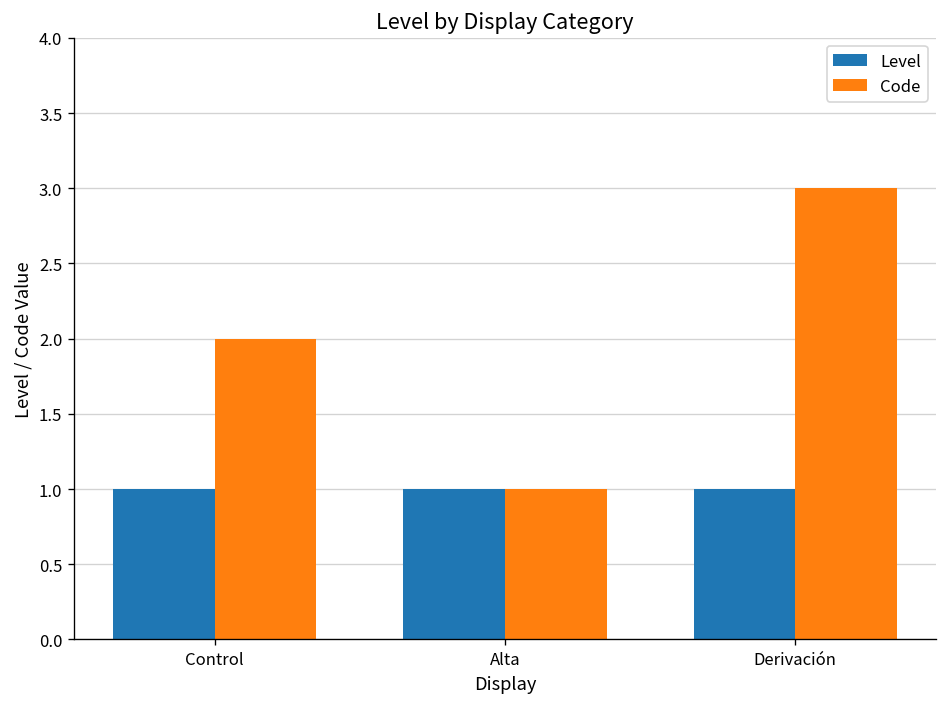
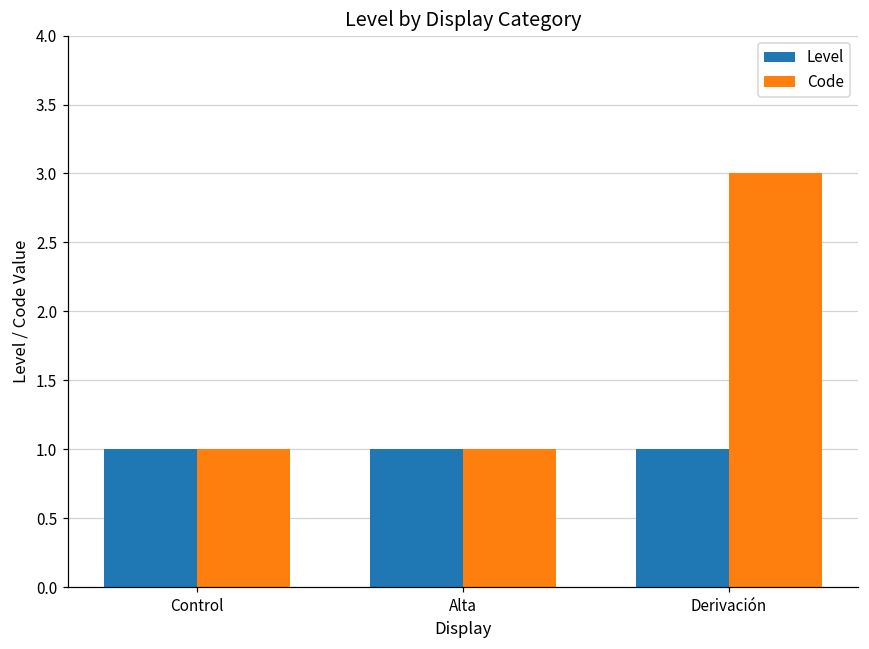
Code, Control: 2 -> 1
